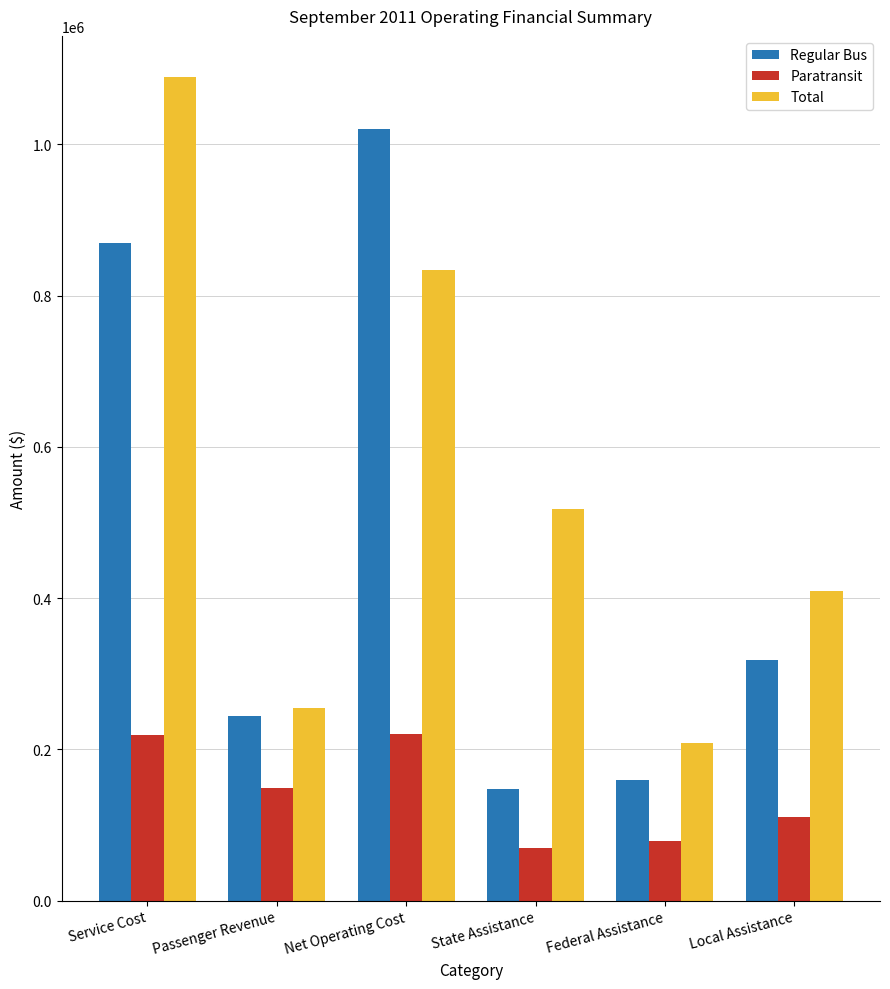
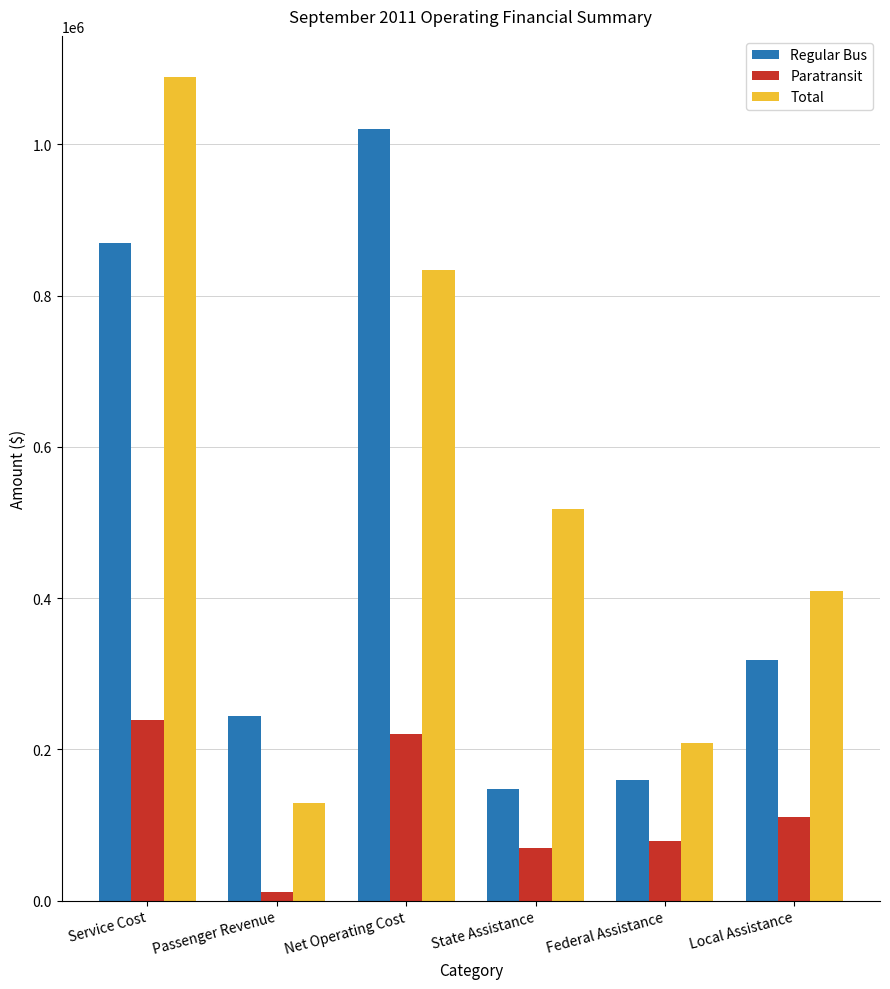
Paratransit, Service Cost: 220000 -> 240000
Paratransit, Passenger Revenue: 150000 -> 10000
Total, Passenger Revenue: 260000 -> 130000
